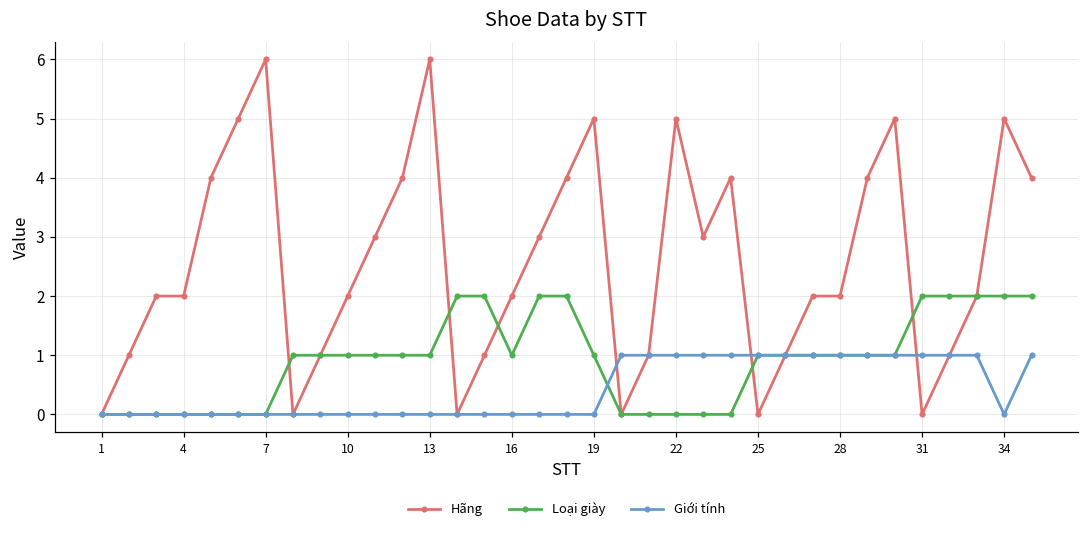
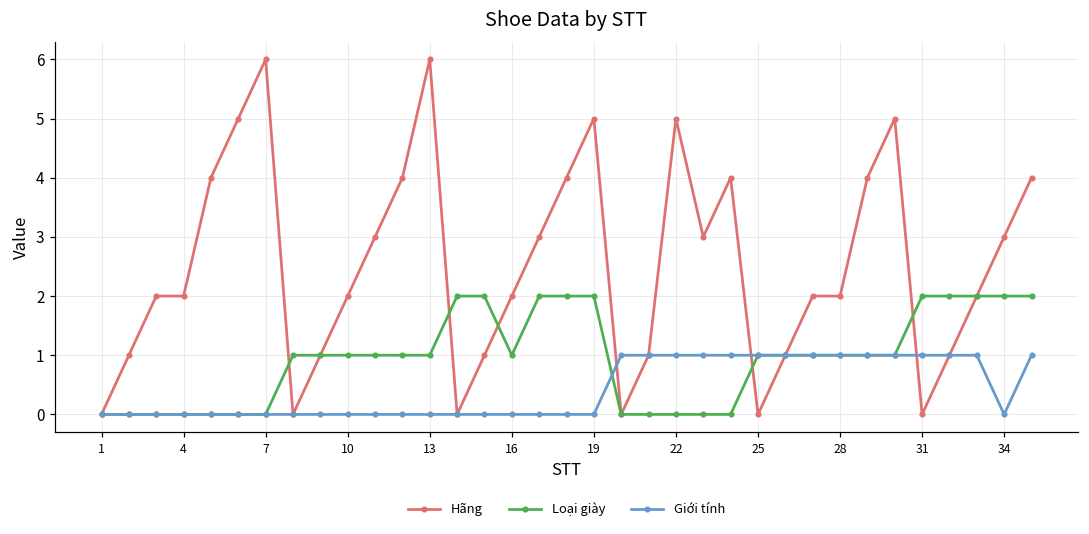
Loại giày, 19: 1 -> 2
Hãng, 34: 5 -> 3
